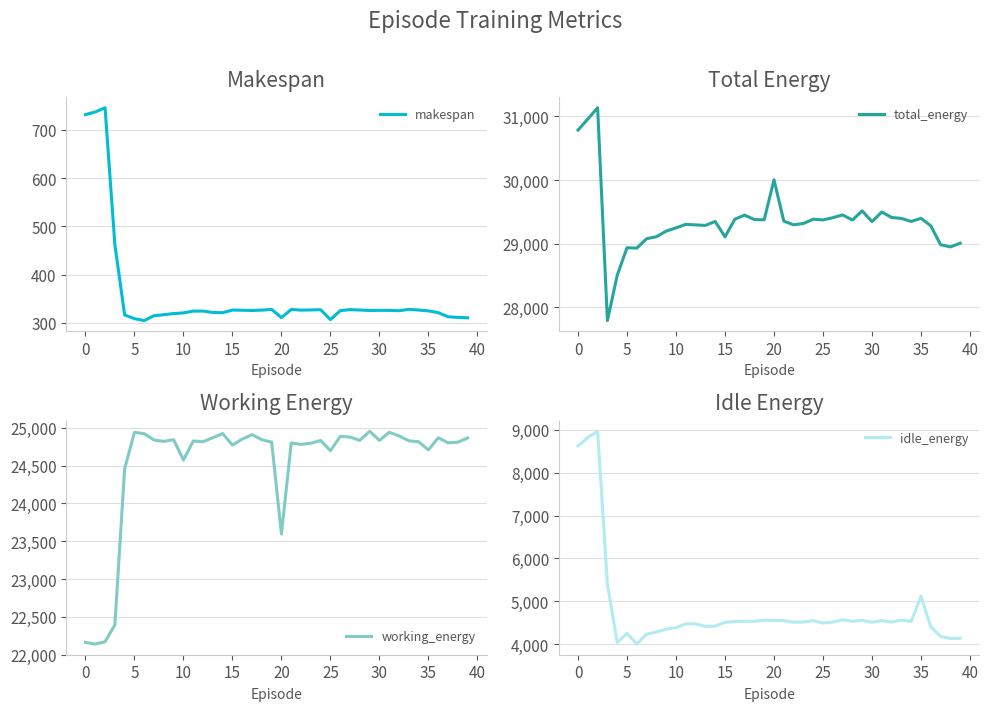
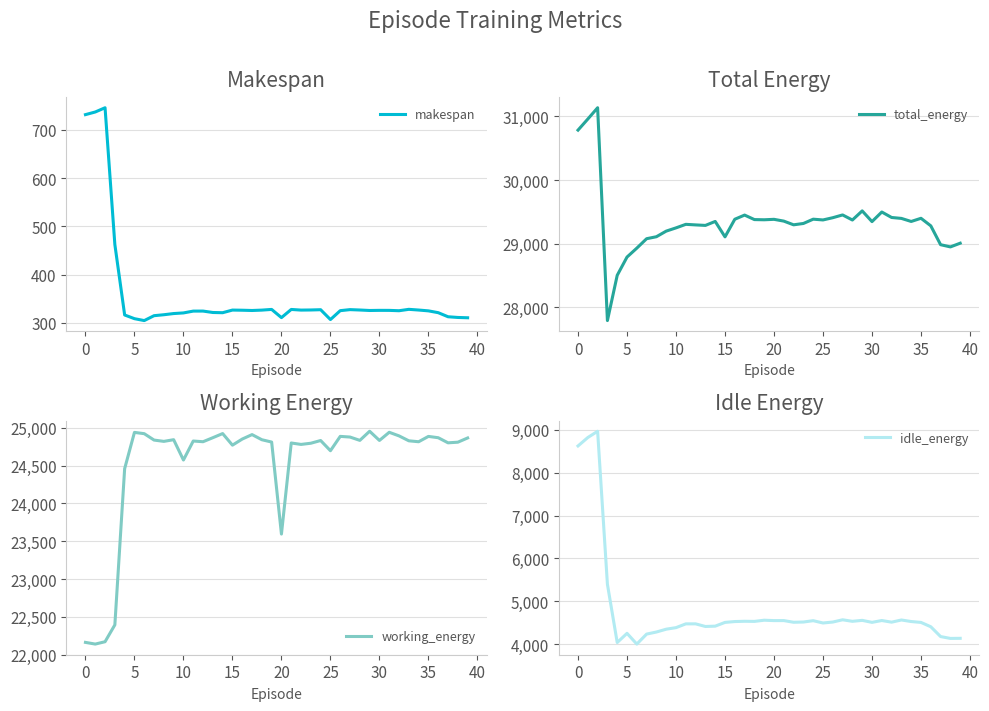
Total Energy, 5: 28,900 -> 28,800
Total Energy, 20: 30,000 -> 29,400
Working Energy, 35: 24,700 -> 24,900
Idle Energy, 35: 5,100 -> 4,500
